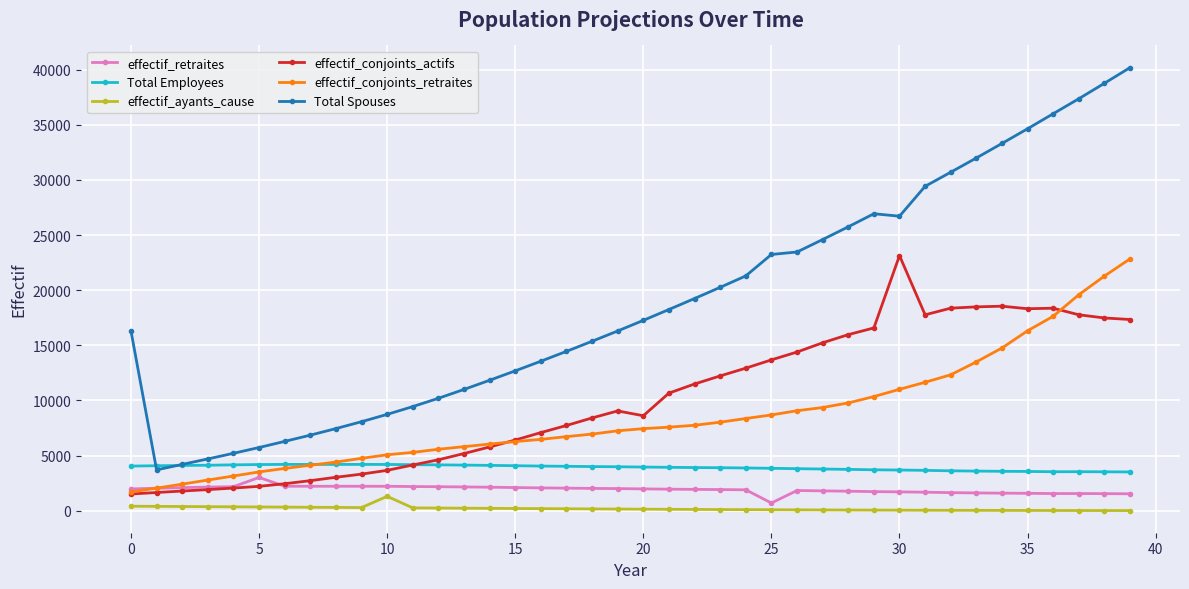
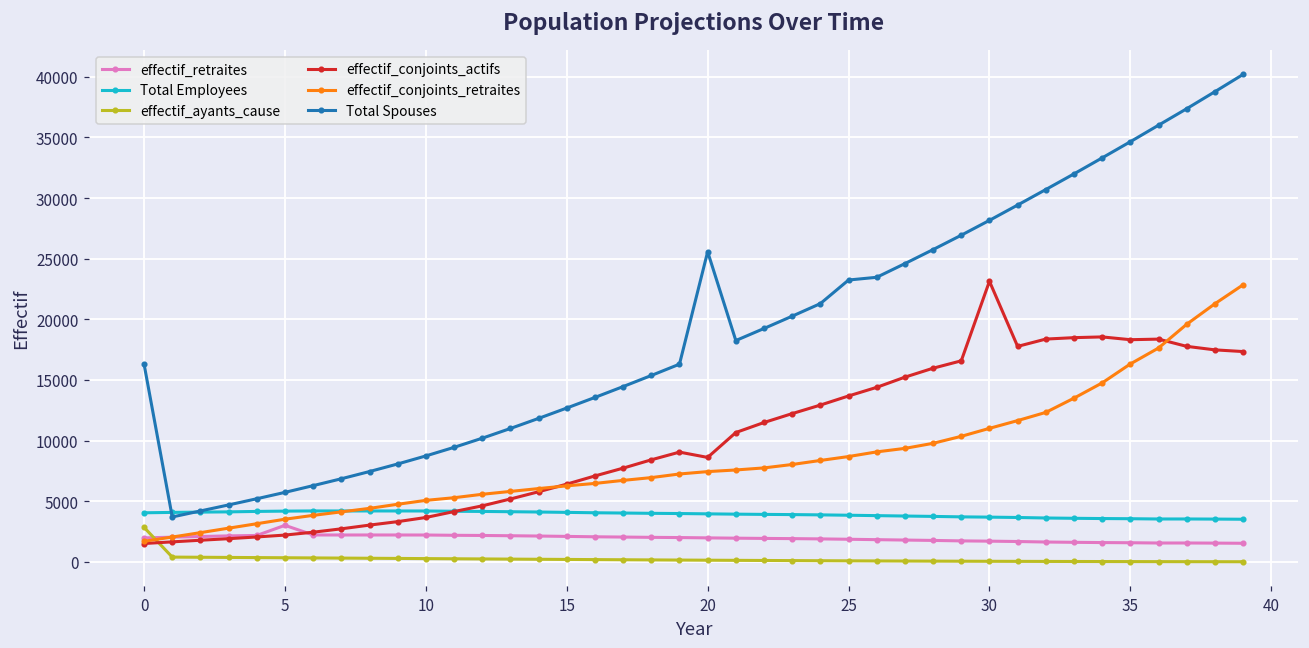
effectif_ayants_cause, 0: 400 -> 2800
effectif_ayants_cause, 10: 1300 -> 300
Total Spouses, 20: 17300 -> 25600
effectif_retraites, 25: 700 -> 1900
Total Spouses, 30: 26700 -> 28200
